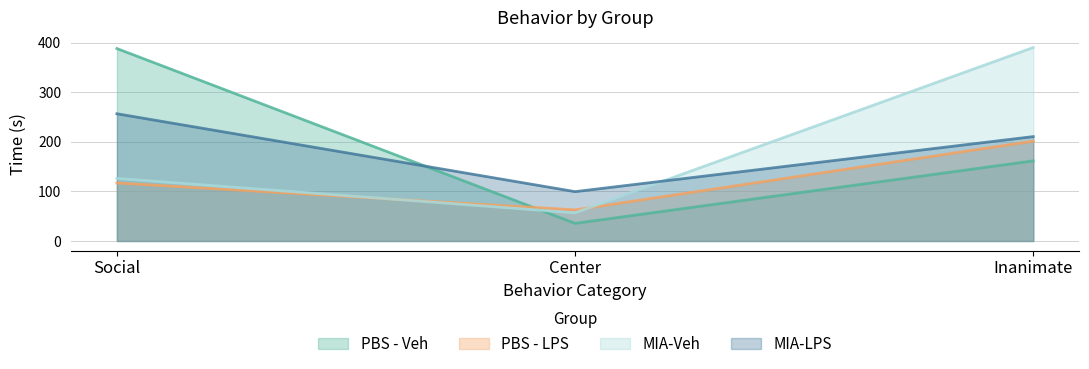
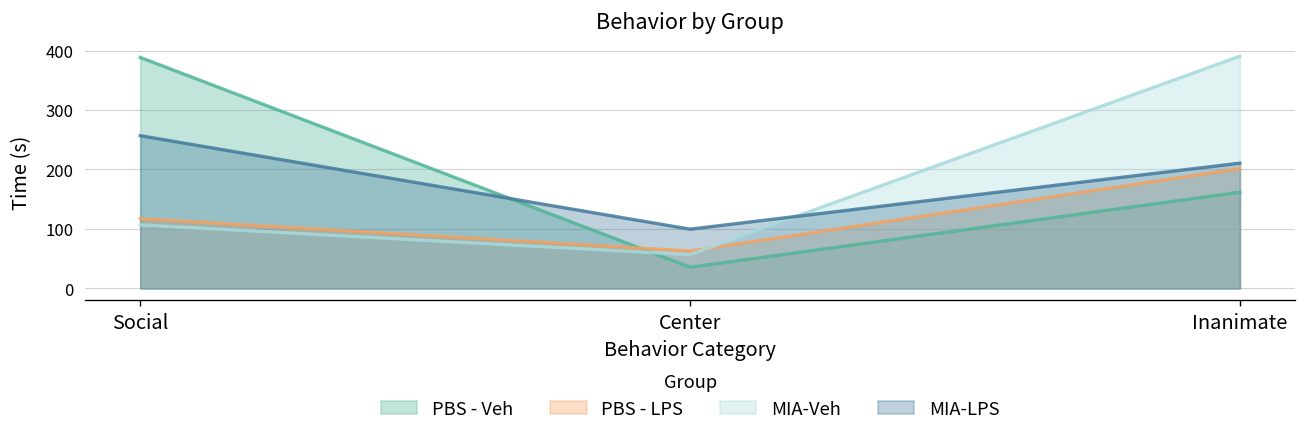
MIA-Veh, Social: 130 -> 110
